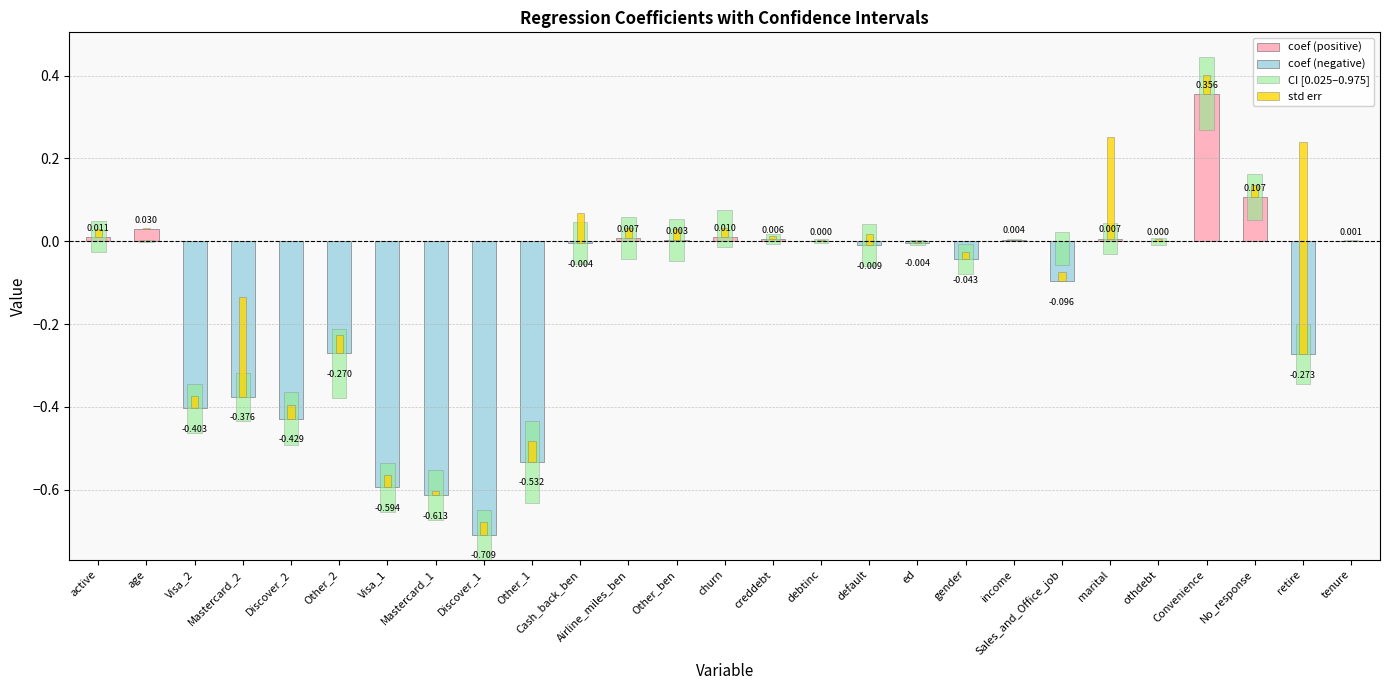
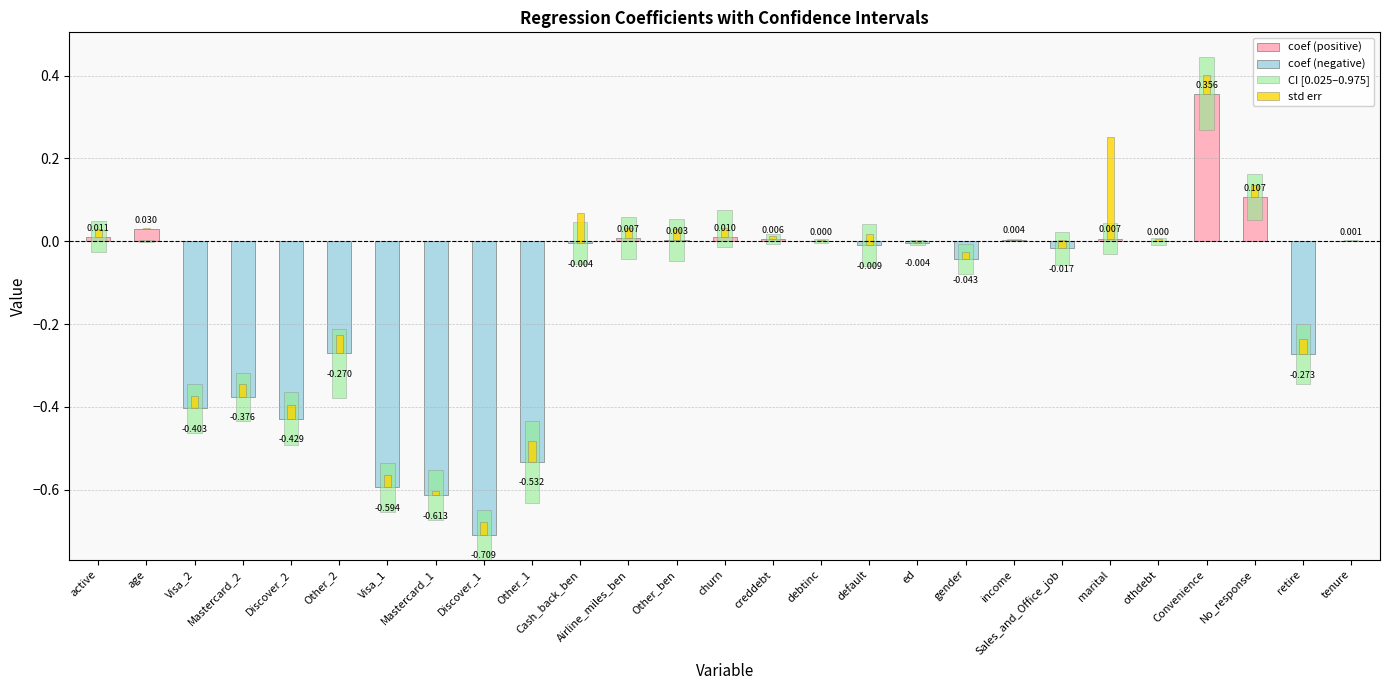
std err, Mastercard_2: 0.24 -> 0.03
coef (negative), Sales_and_Office_job: -0.096 -> -0.017
std err, retire: 0.51 -> 0.04
